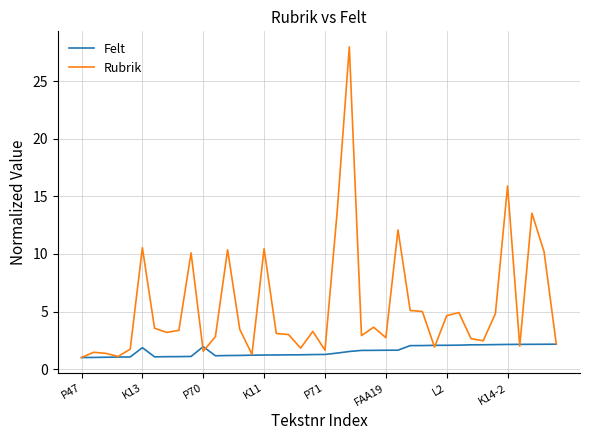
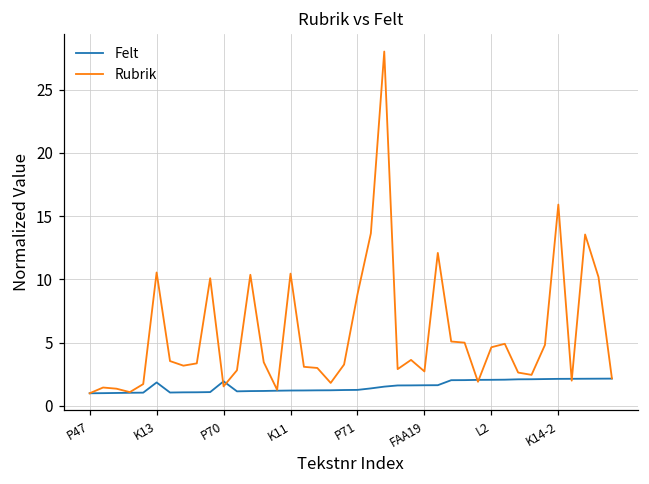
Rubrik, P71: 1.6 -> 8.8
